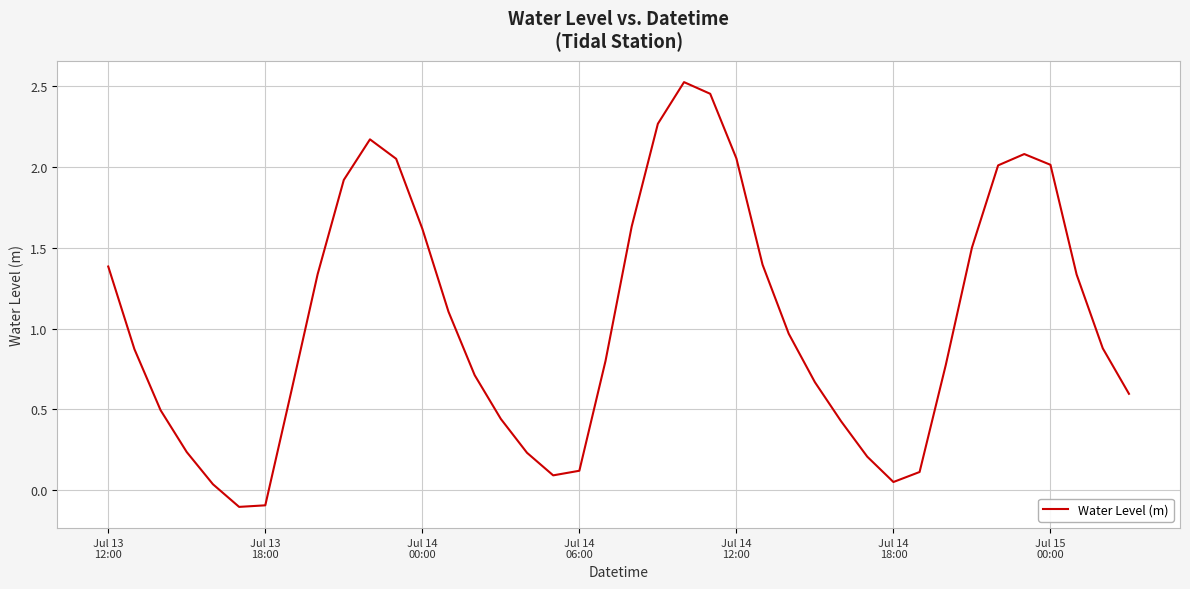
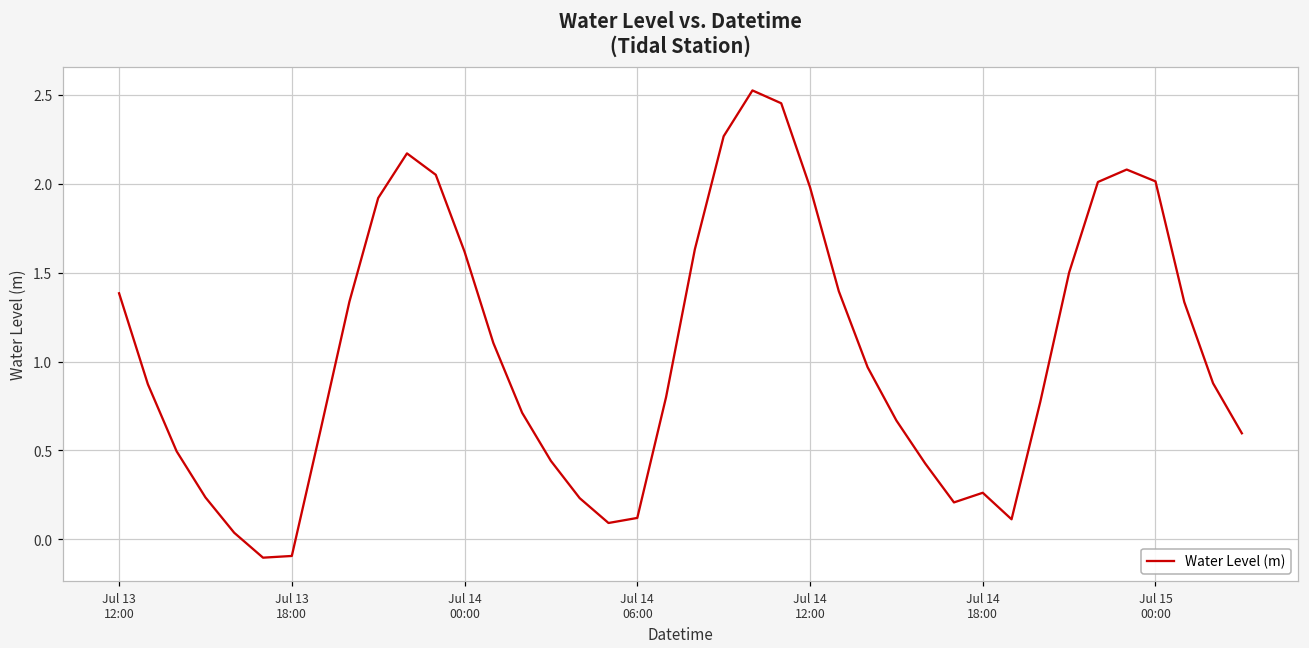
Jul 14 12:00: 2.05 -> 1.98
Jul 14 18:00: 0.05 -> 0.26
